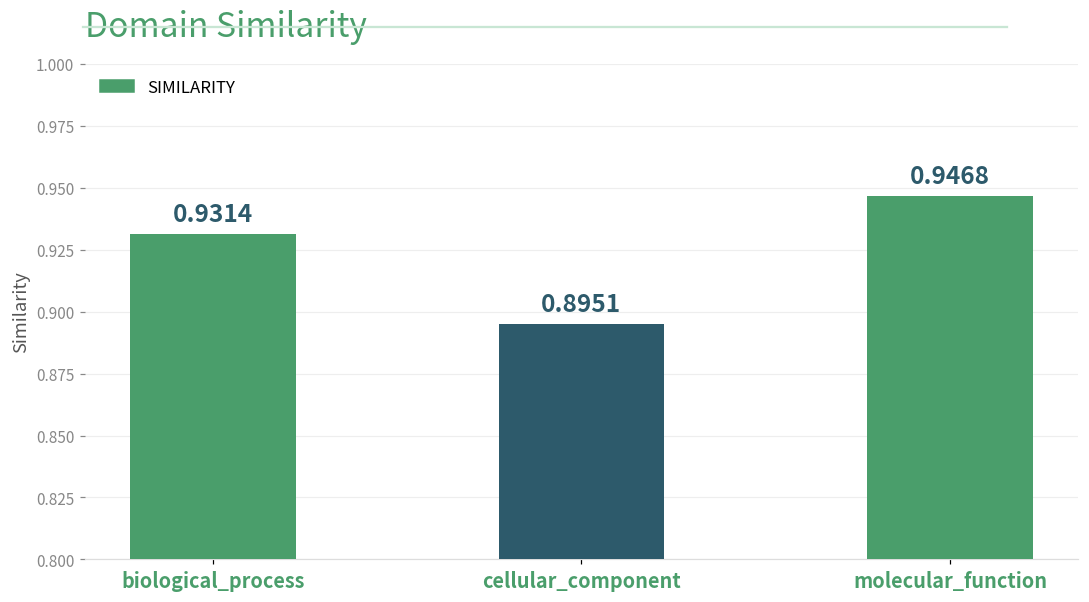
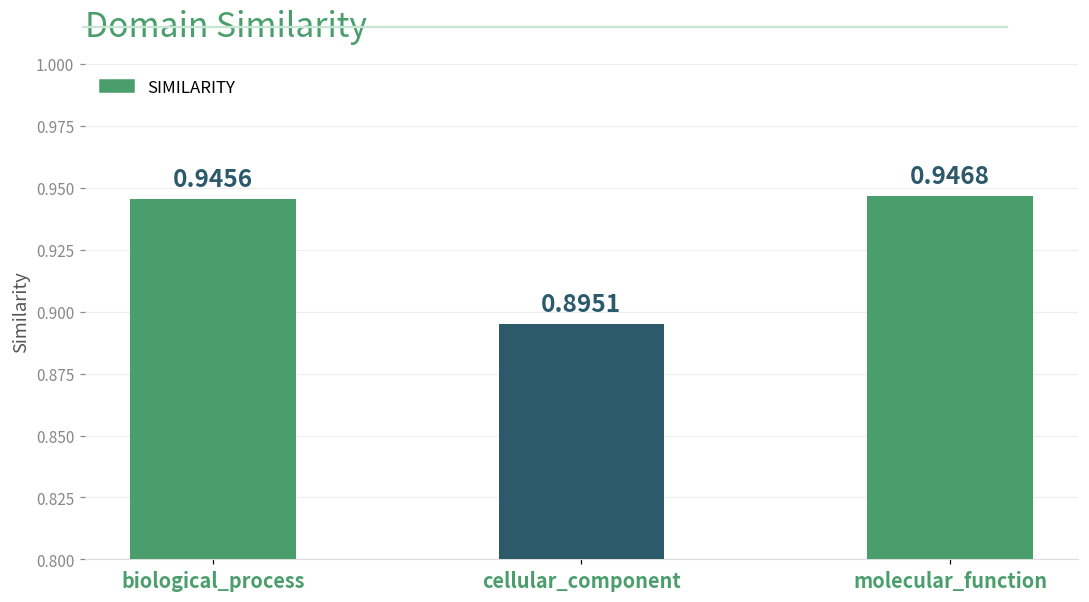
biological_process: 0.9314 -> 0.9456
